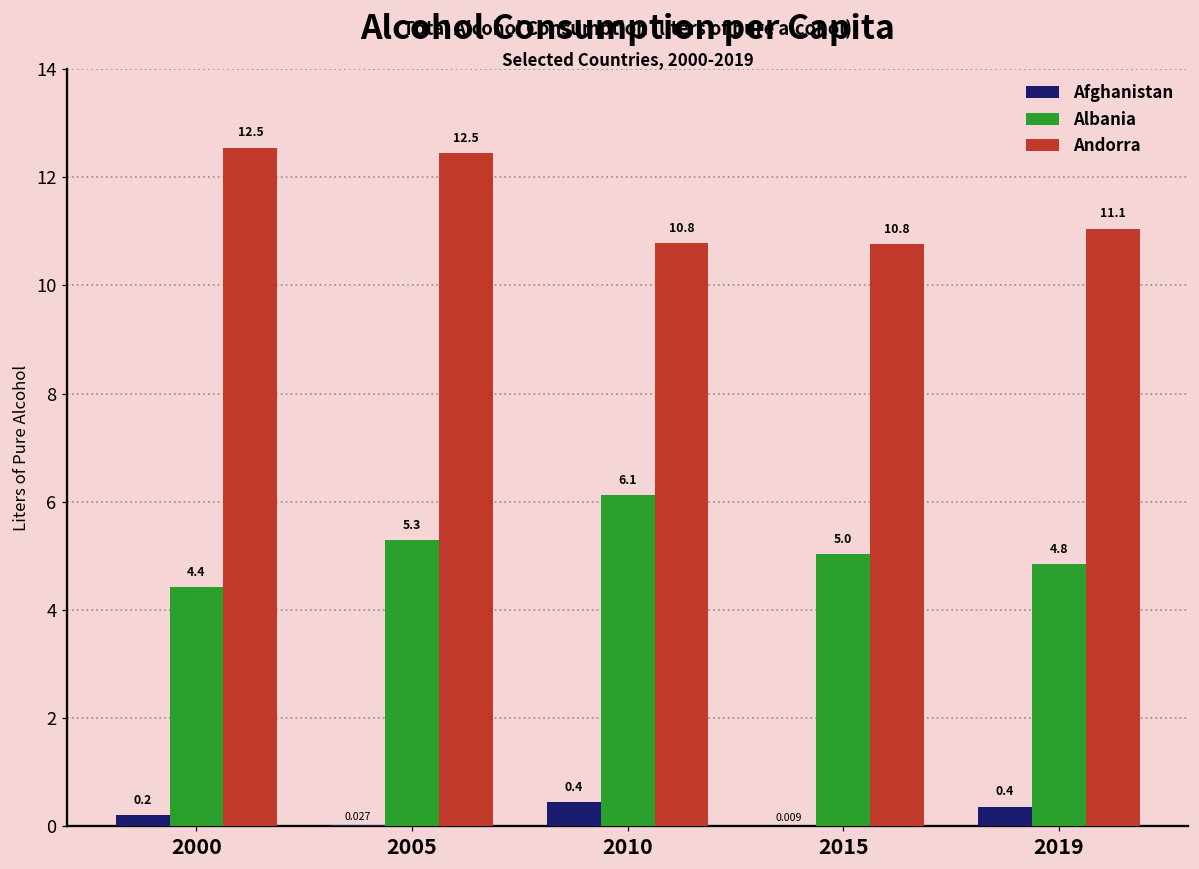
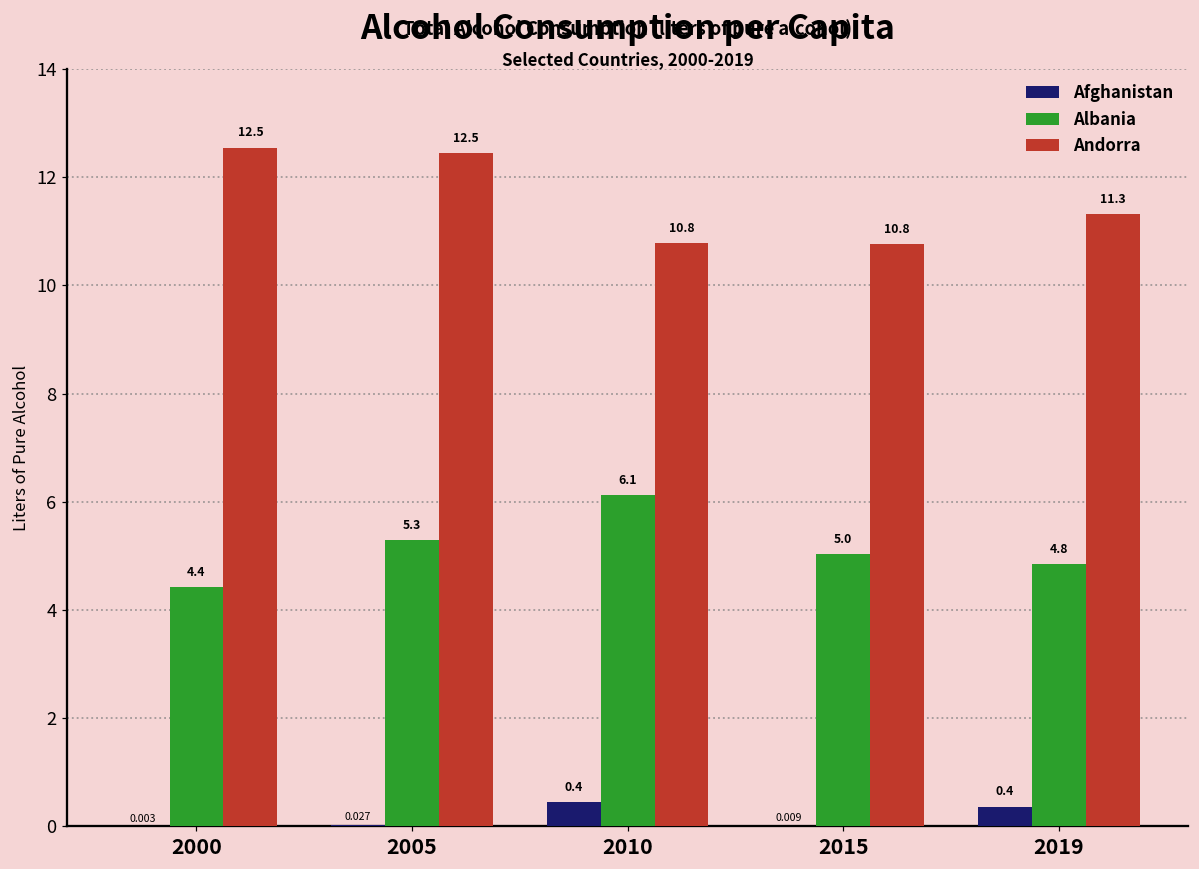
Afghanistan, 2000: 0.2 -> 0.003
Andorra, 2019: 11.1 -> 11.3
